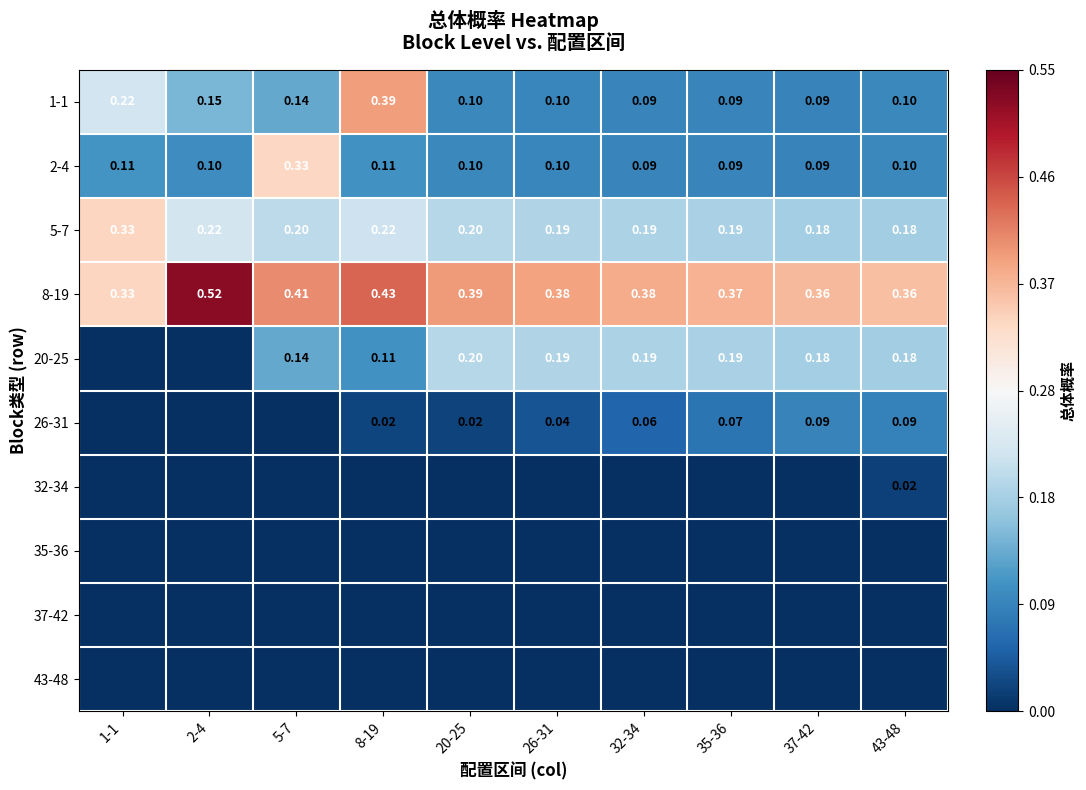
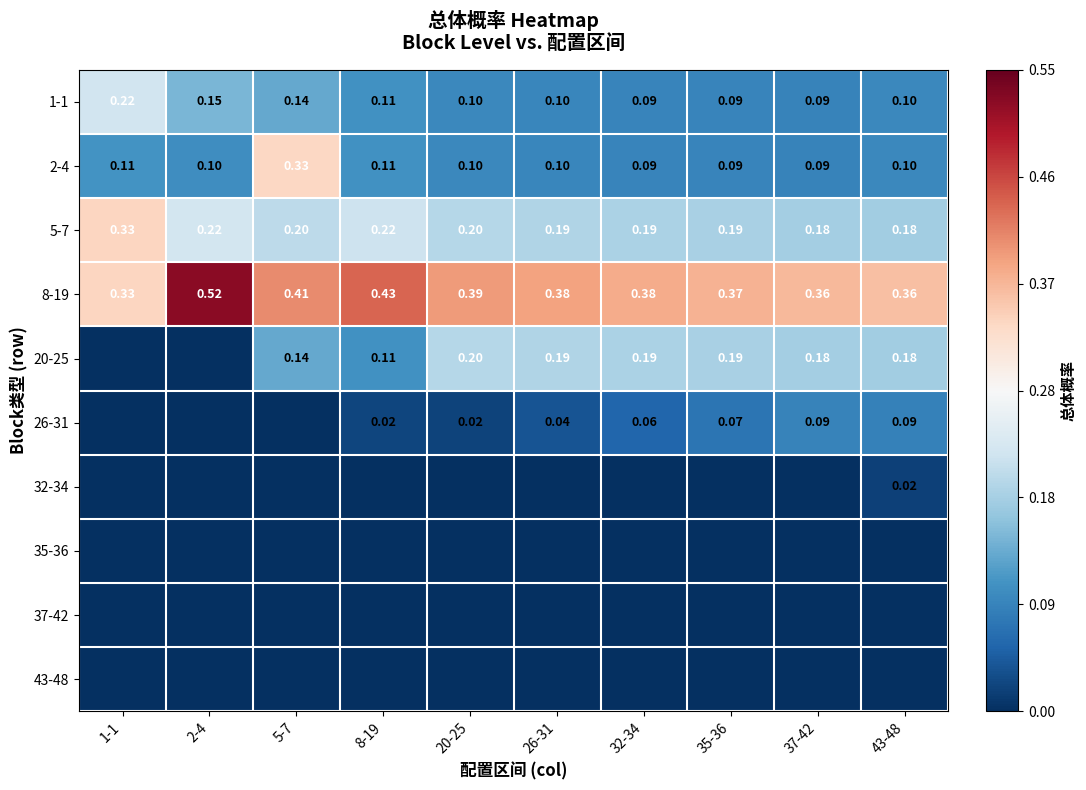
1-1, 8-19: 0.39 -> 0.11
